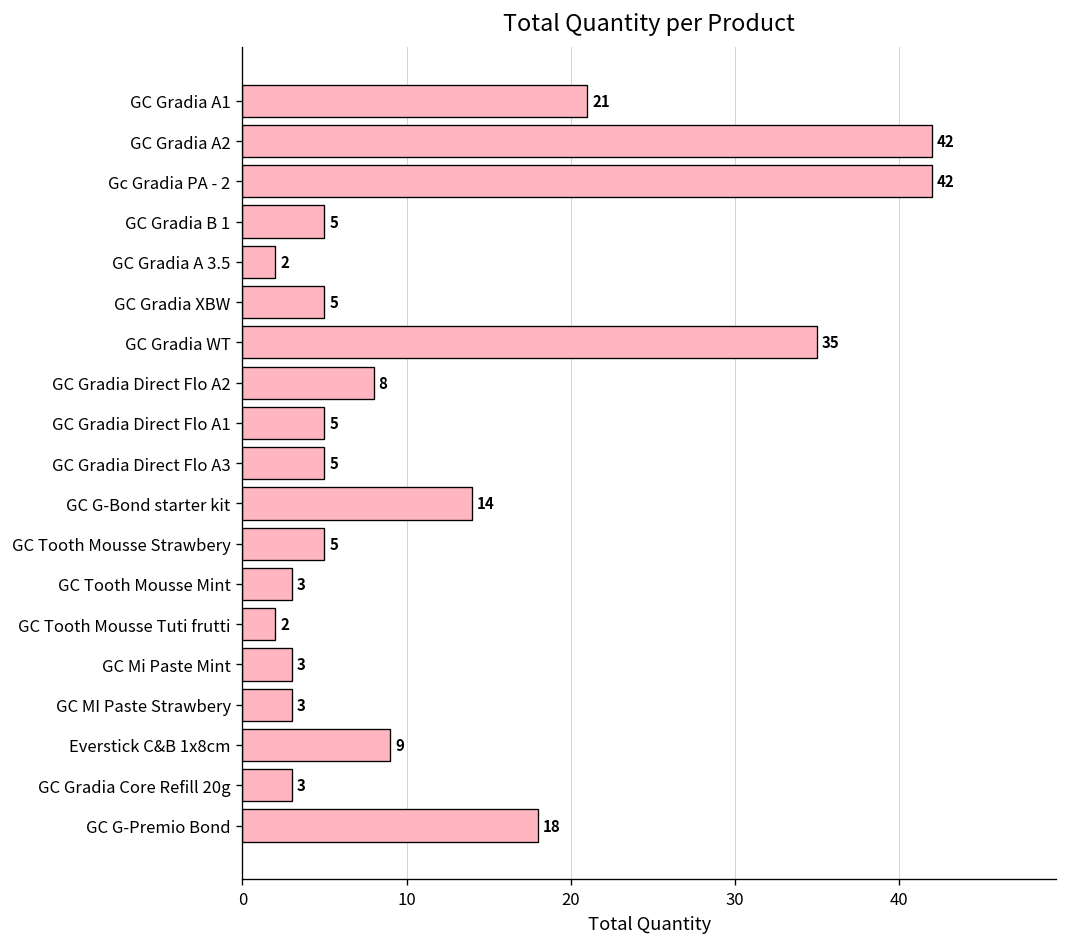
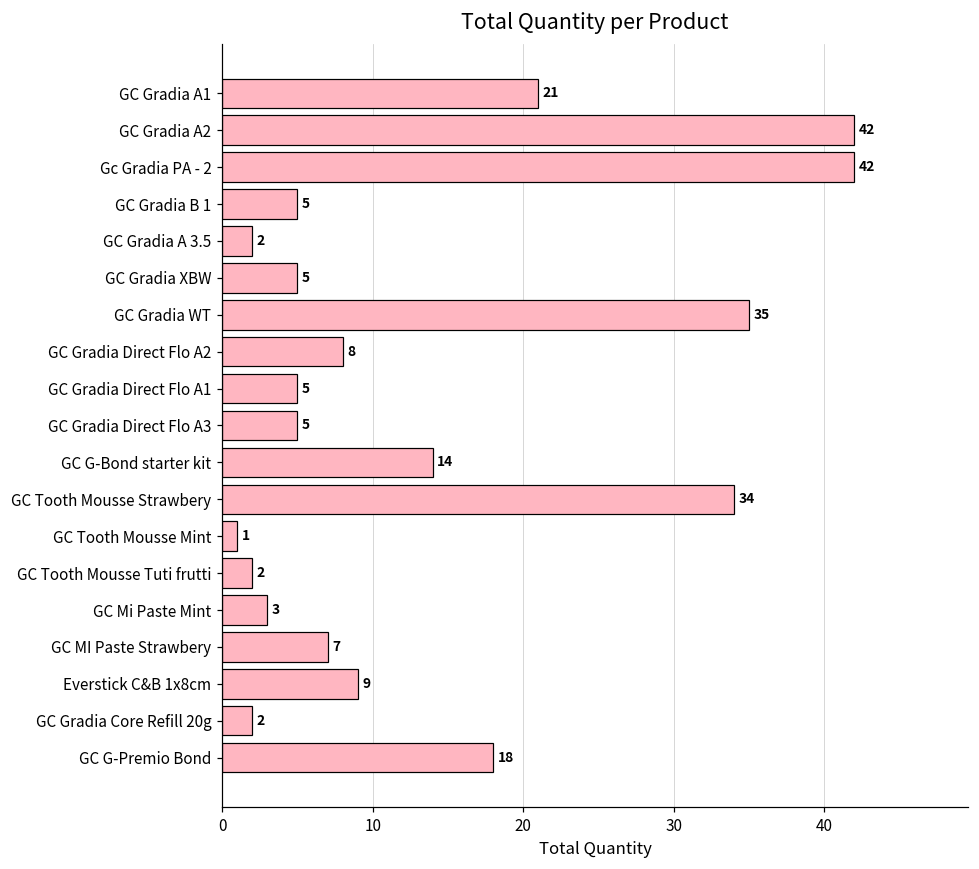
GC Tooth Mousse Strawbery: 5 -> 34
GC Tooth Mousse Mint: 3 -> 1
GC MI Paste Strawbery: 3 -> 7
GC Gradia Core Refill 20g: 3 -> 2
